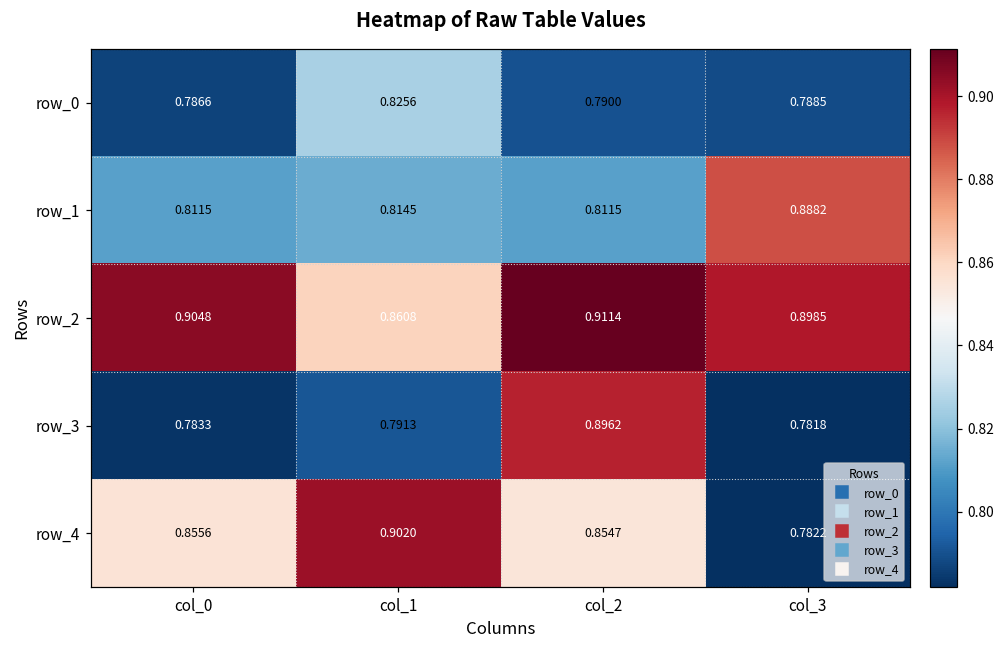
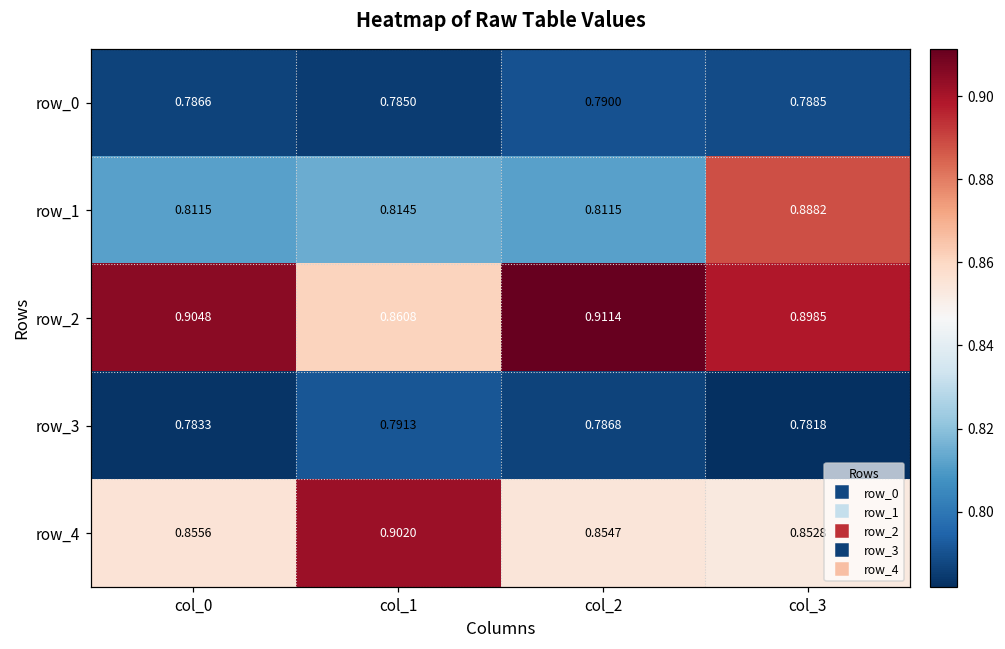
row_0, col_1: 0.8256 -> 0.7850
row_3, col_2: 0.8962 -> 0.7868
row_4, col_3: 0.7822 -> 0.8528
